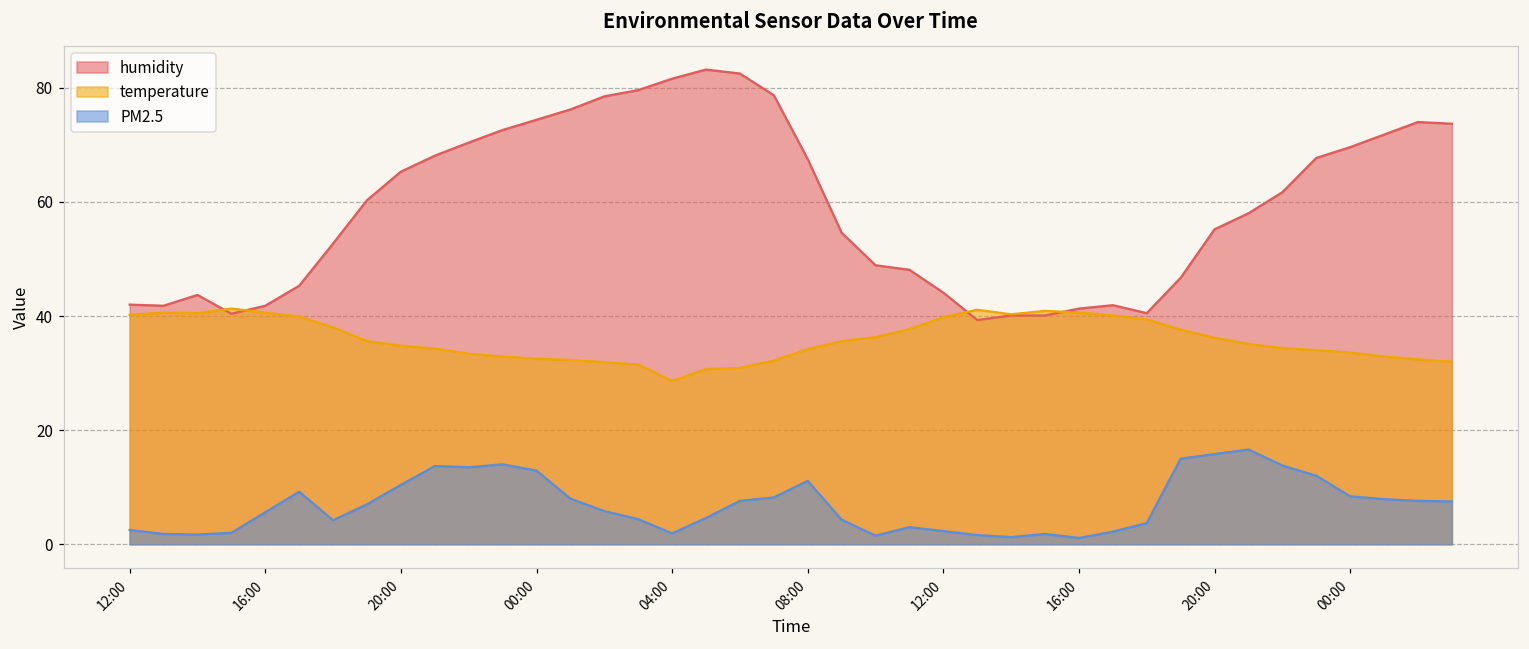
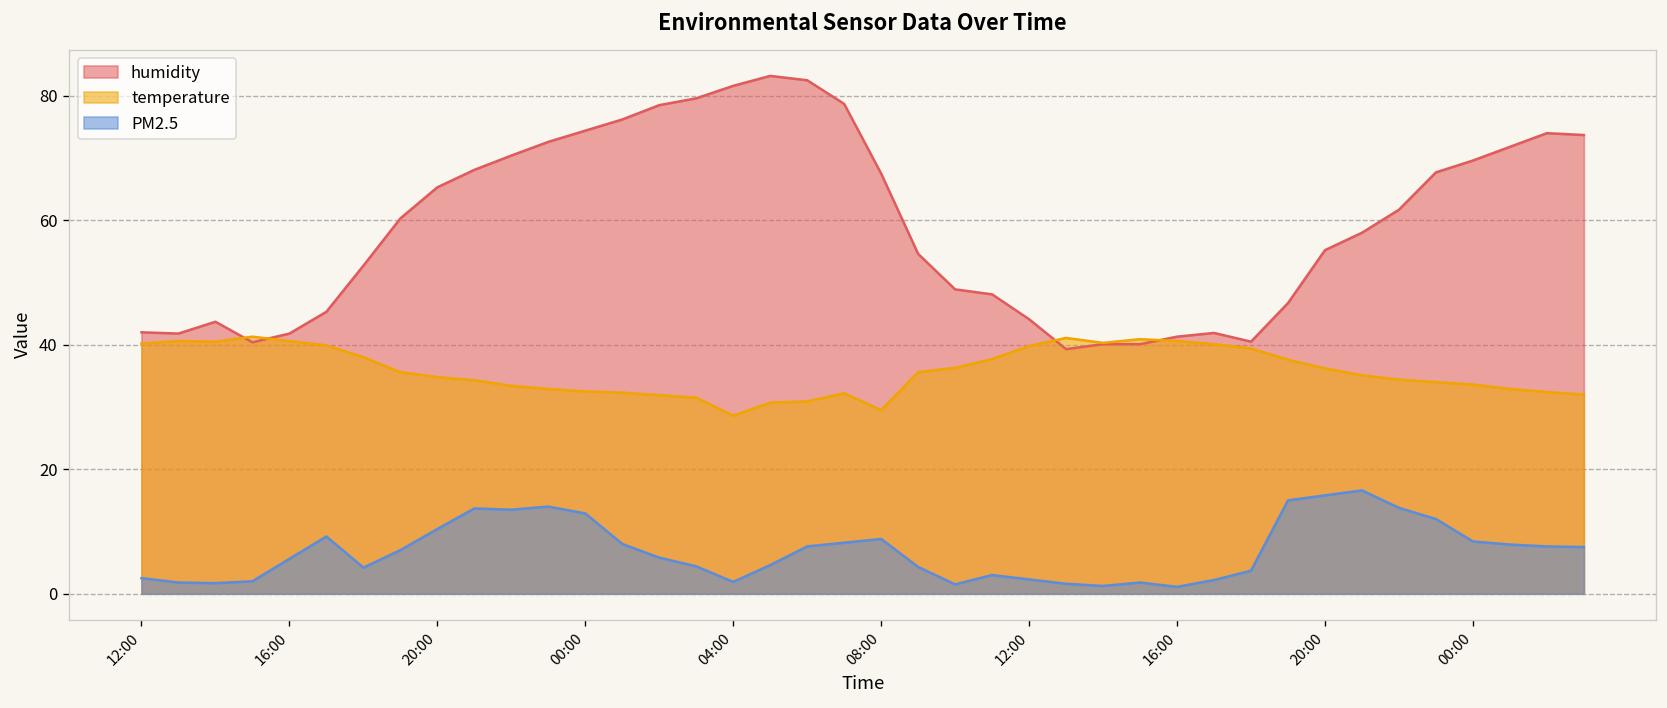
temperature, 08:00: 34 -> 30
PM2.5, 08:00: 11 -> 9
